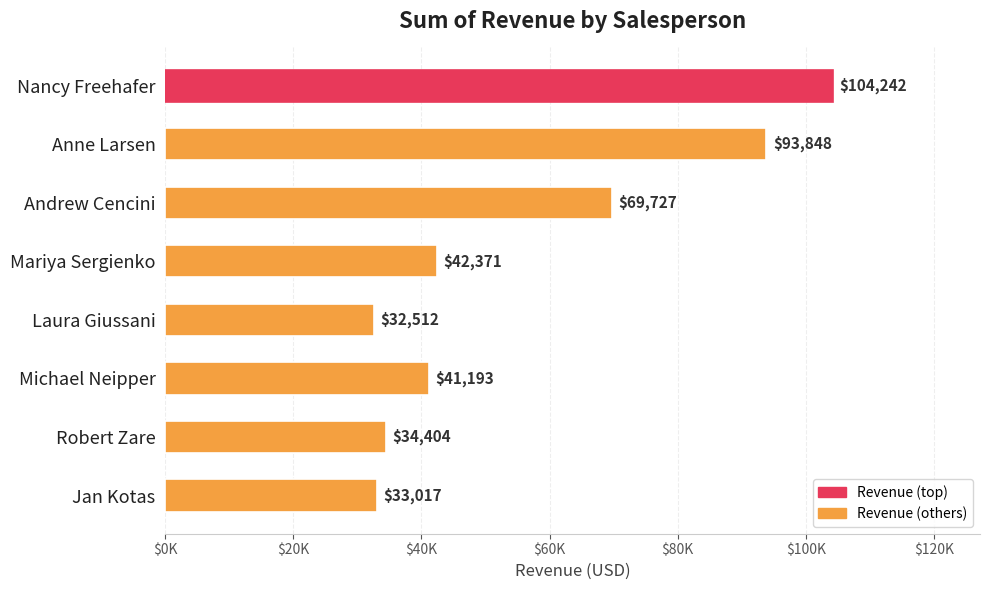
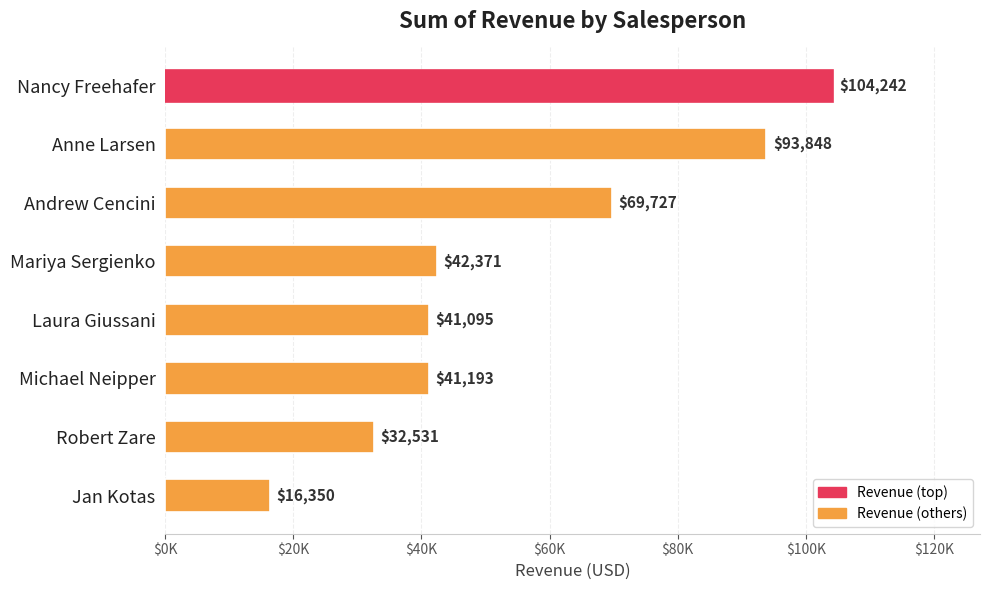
Laura Giussani: $32,512 -> $41,095
Robert Zare: $34,404 -> $32,531
Jan Kotas: $33,017 -> $16,350
